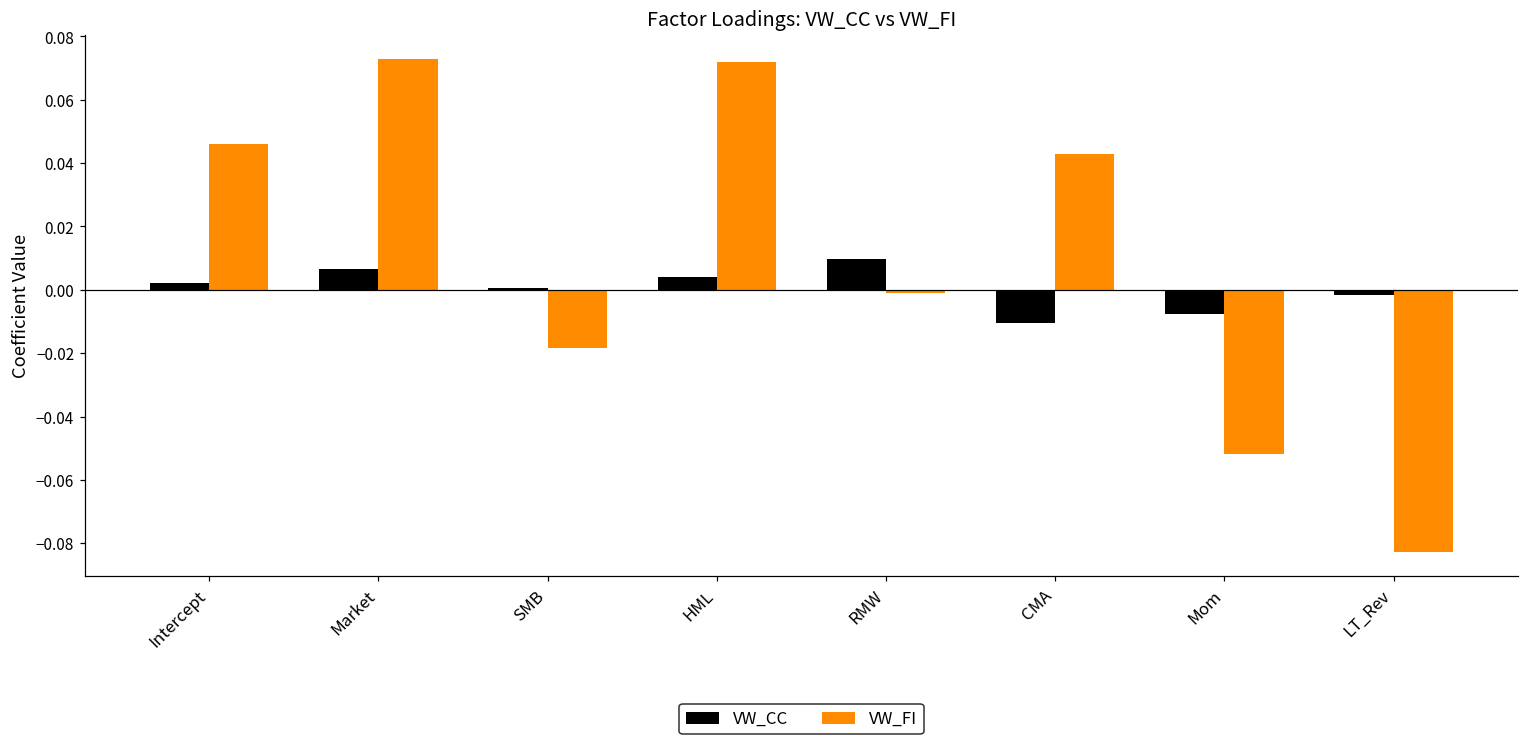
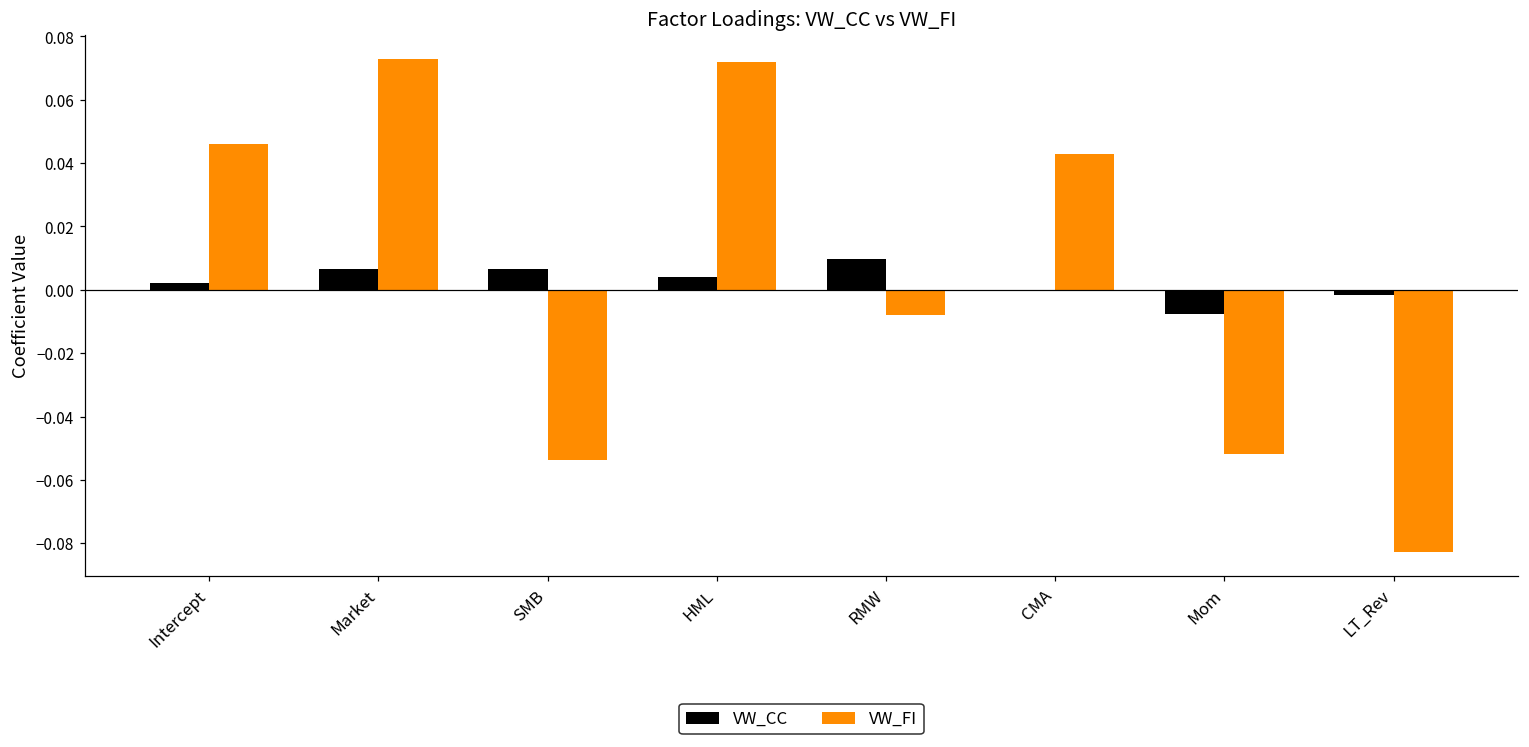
VW_CC, SMB: 0.001 -> 0.007
VW_FI, SMB: -0.018 -> -0.054
VW_FI, RMW: -0.001 -> -0.008
VW_CC, CMA: -0.010 -> 0.000
